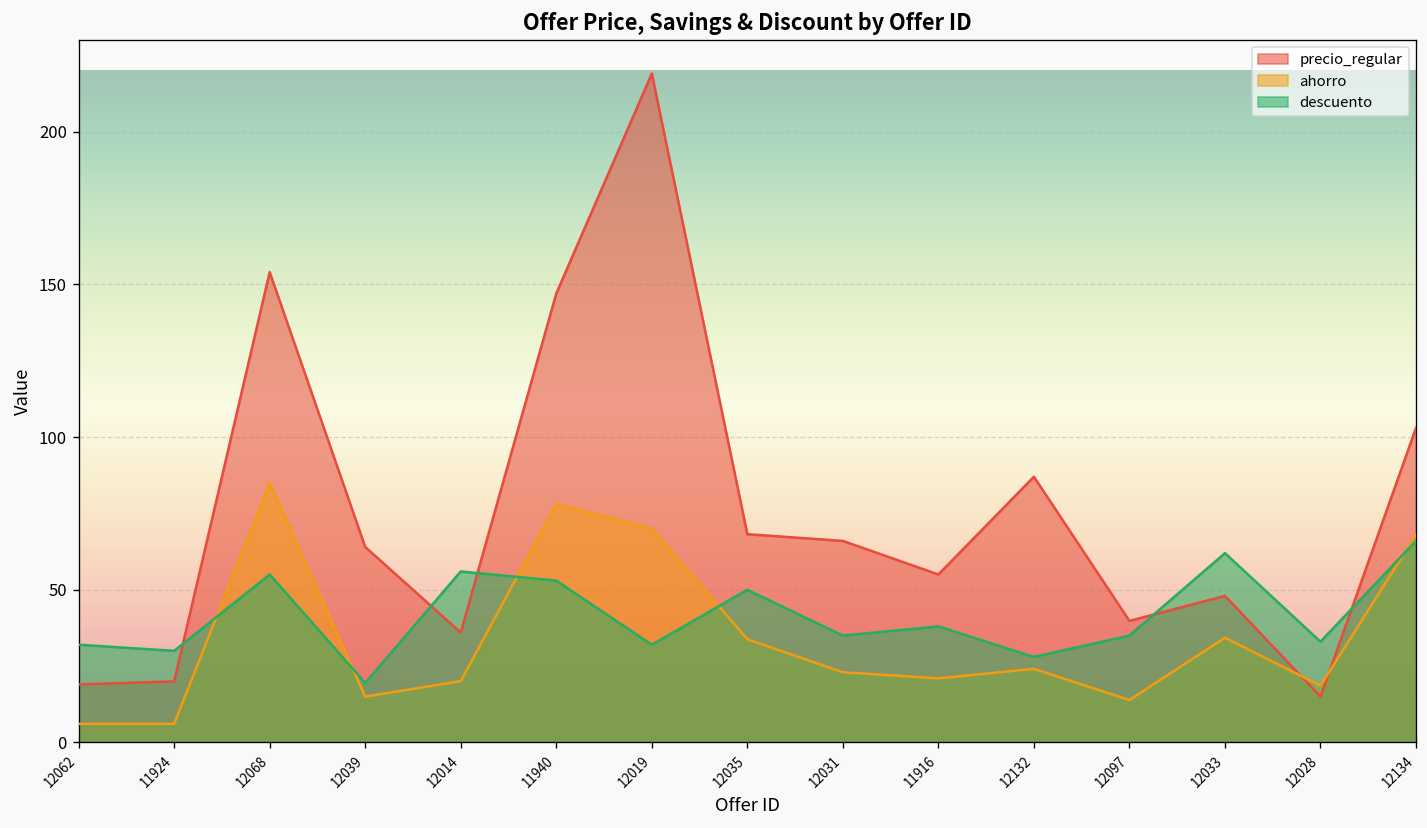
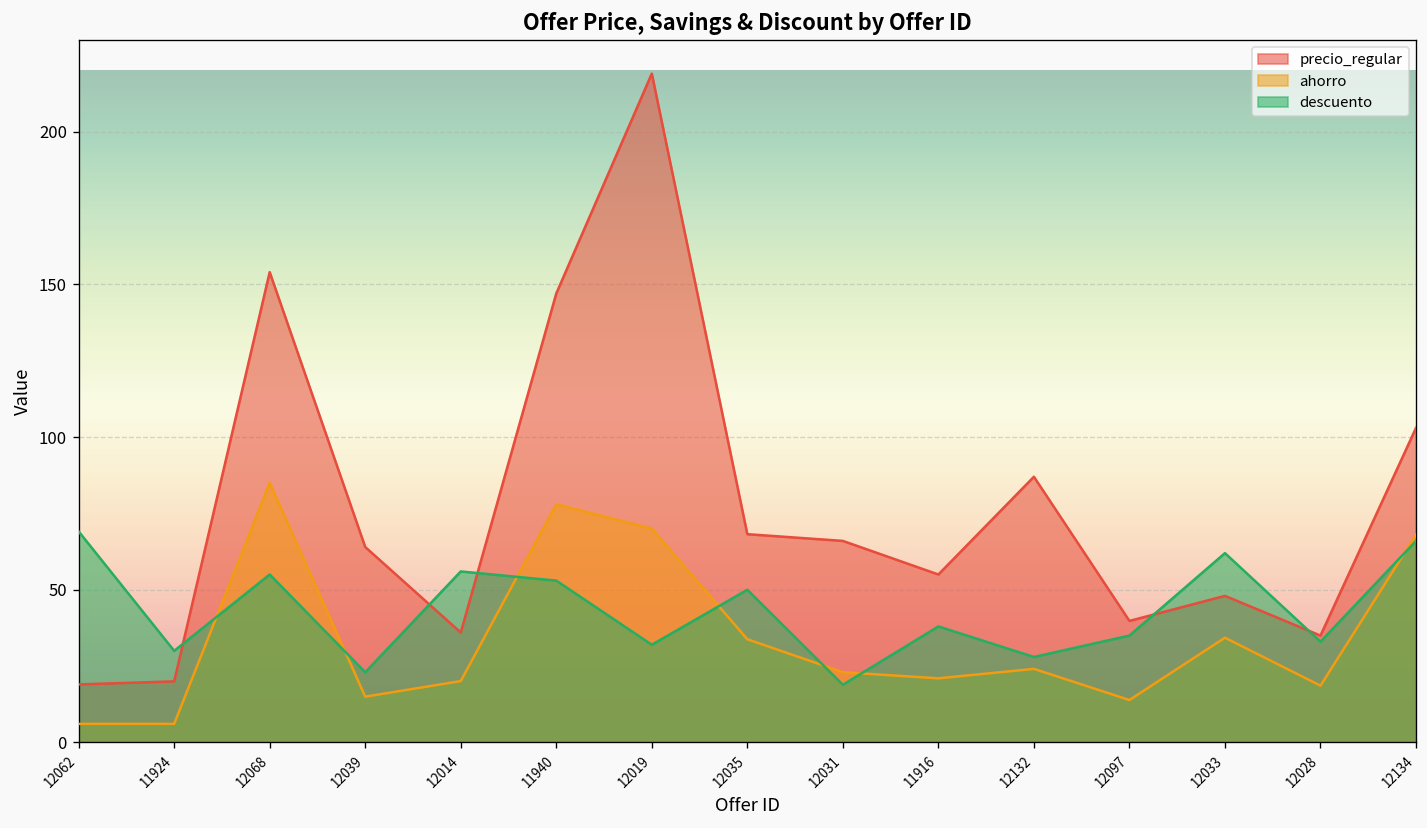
descuento, 12062: 32 -> 69
descuento, 12039: 20 -> 23
descuento, 12031: 35 -> 19
precio_regular, 12028: 15 -> 35
